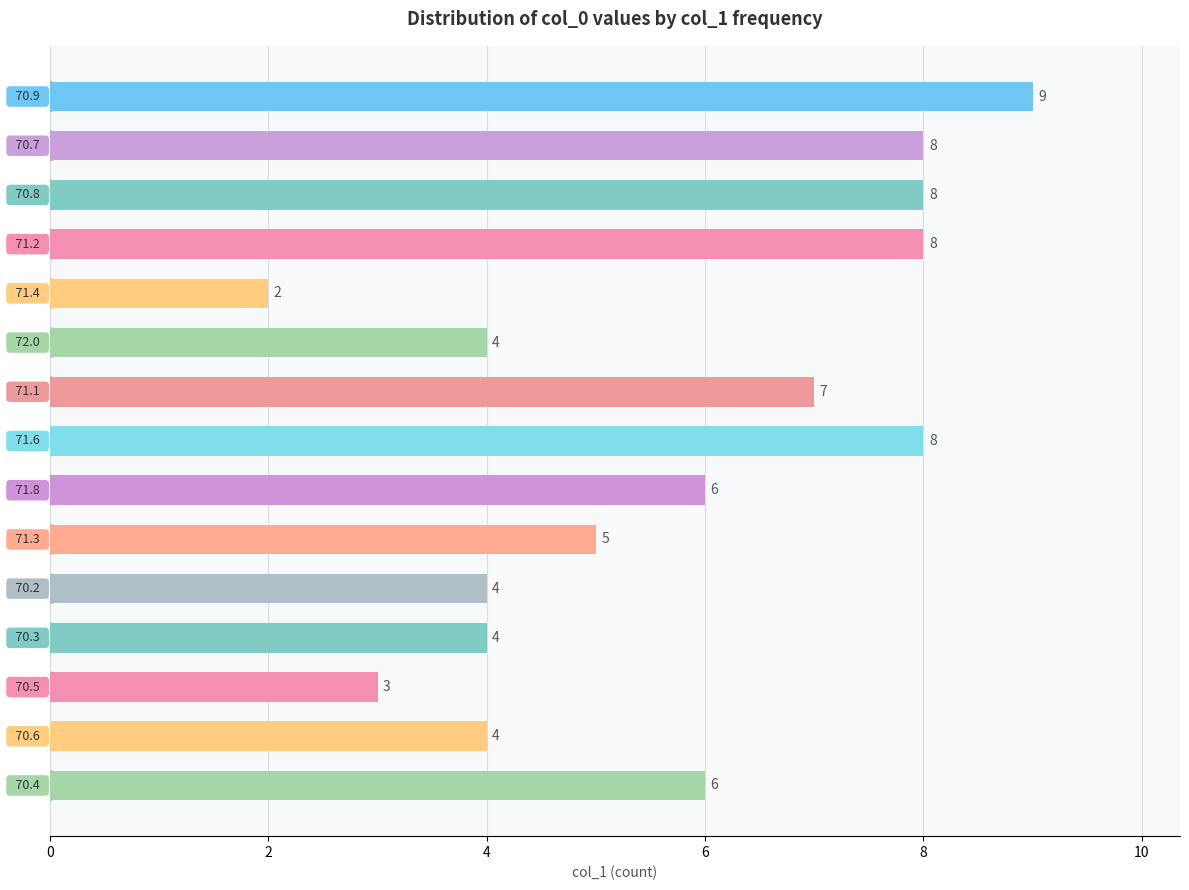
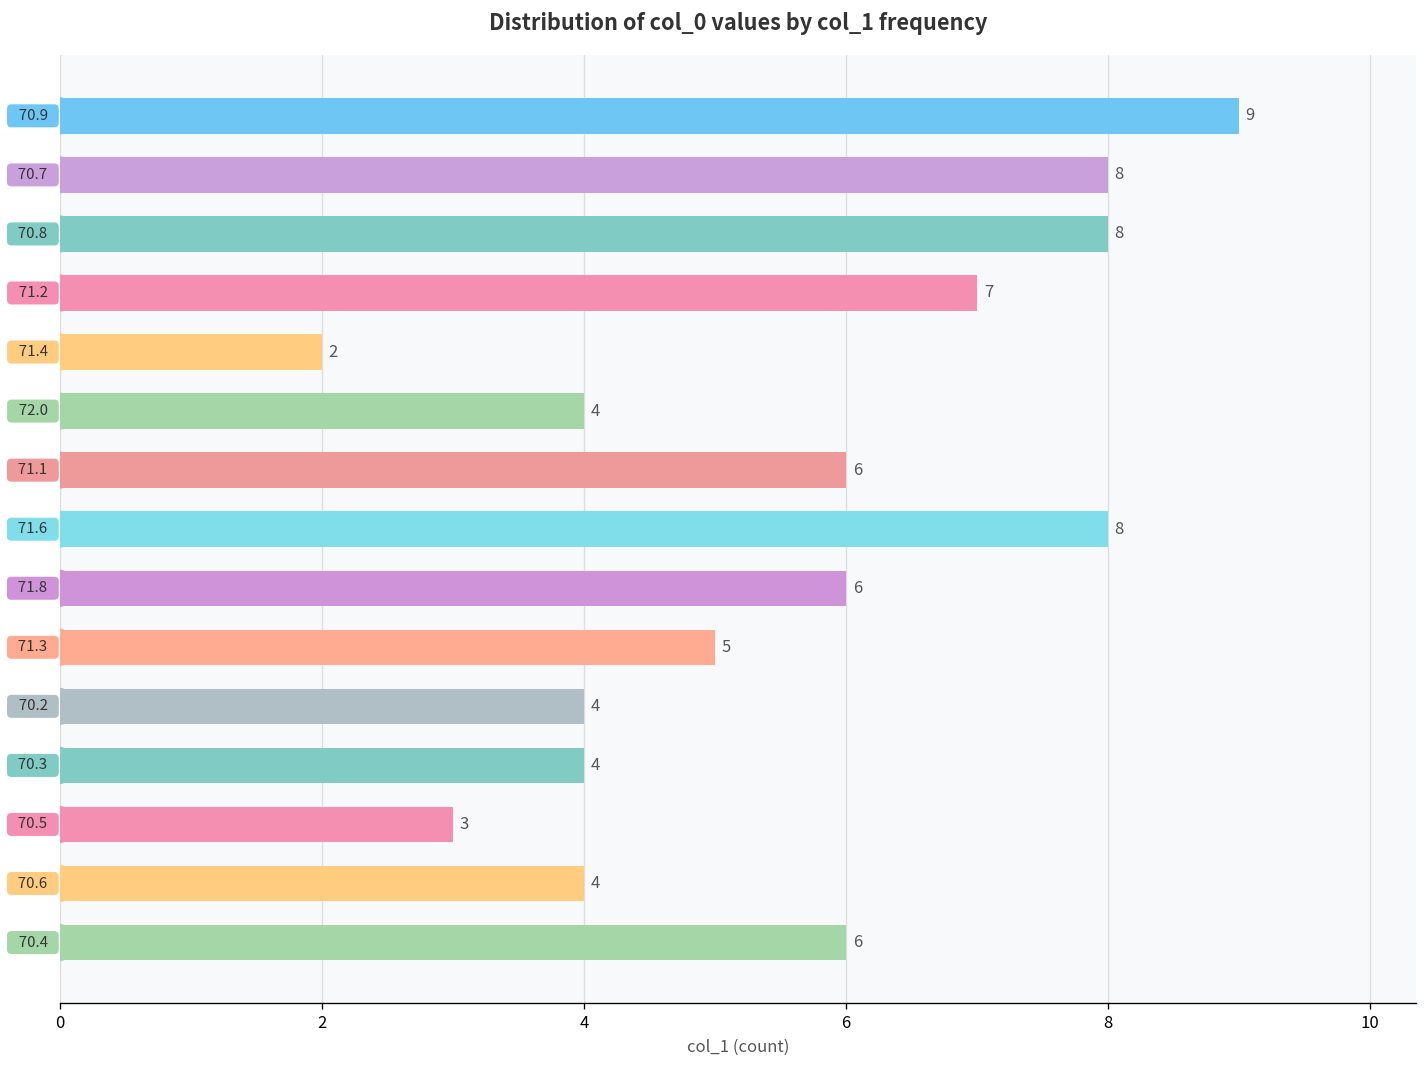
71.2: 8 -> 7
71.1: 7 -> 6
